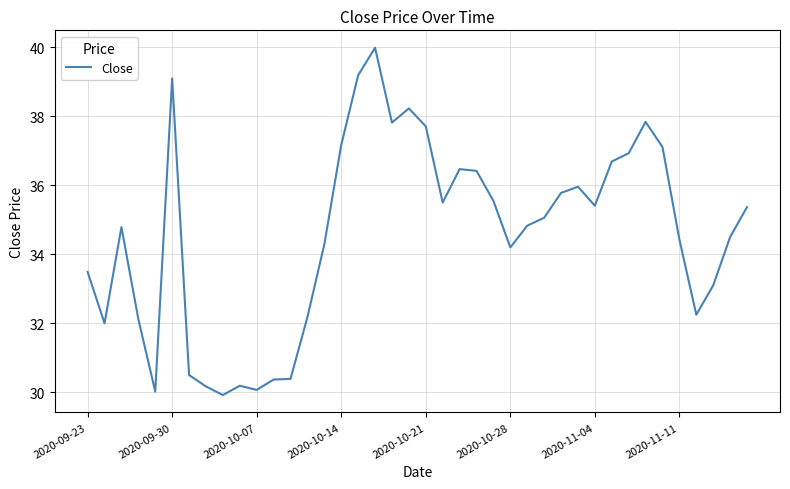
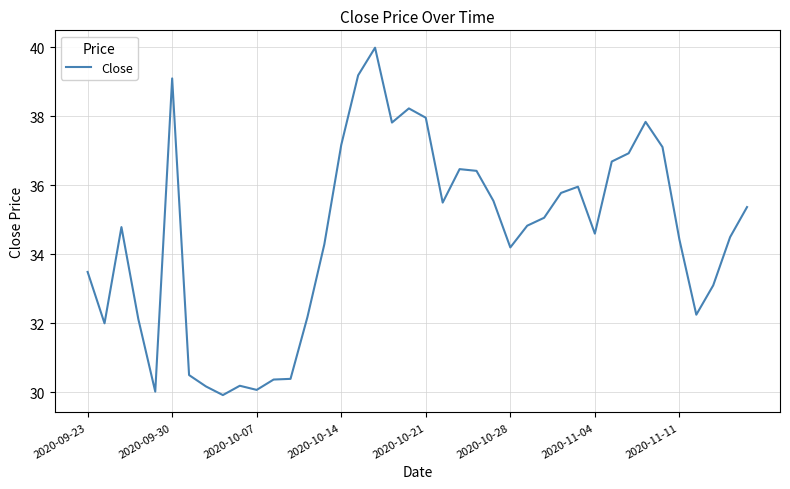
2020-10-21: 37.7 -> 38.0
2020-11-04: 35.4 -> 34.6
